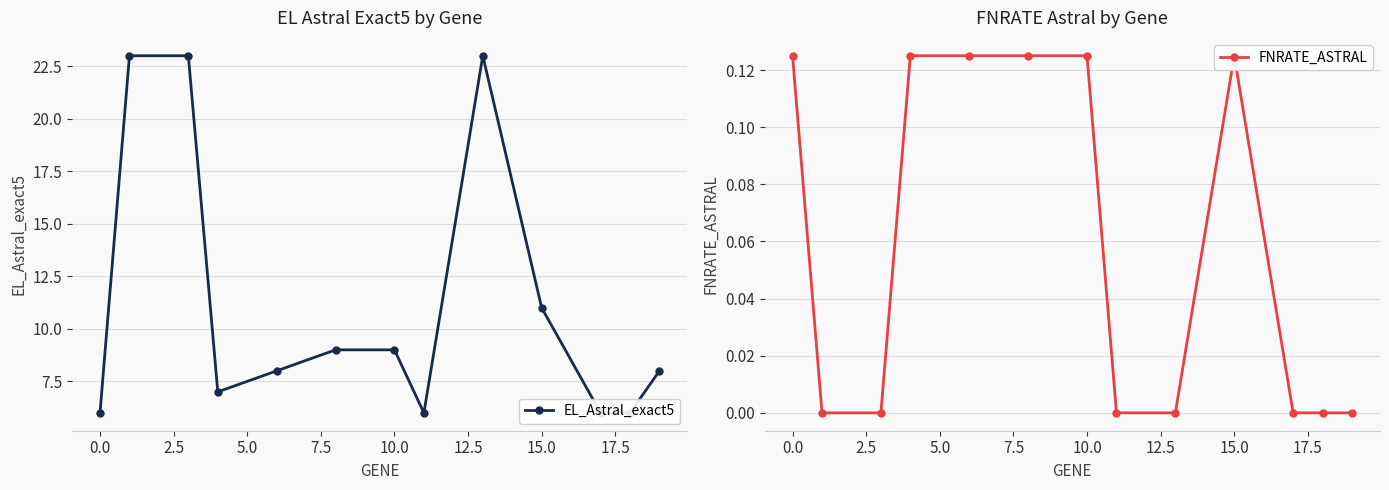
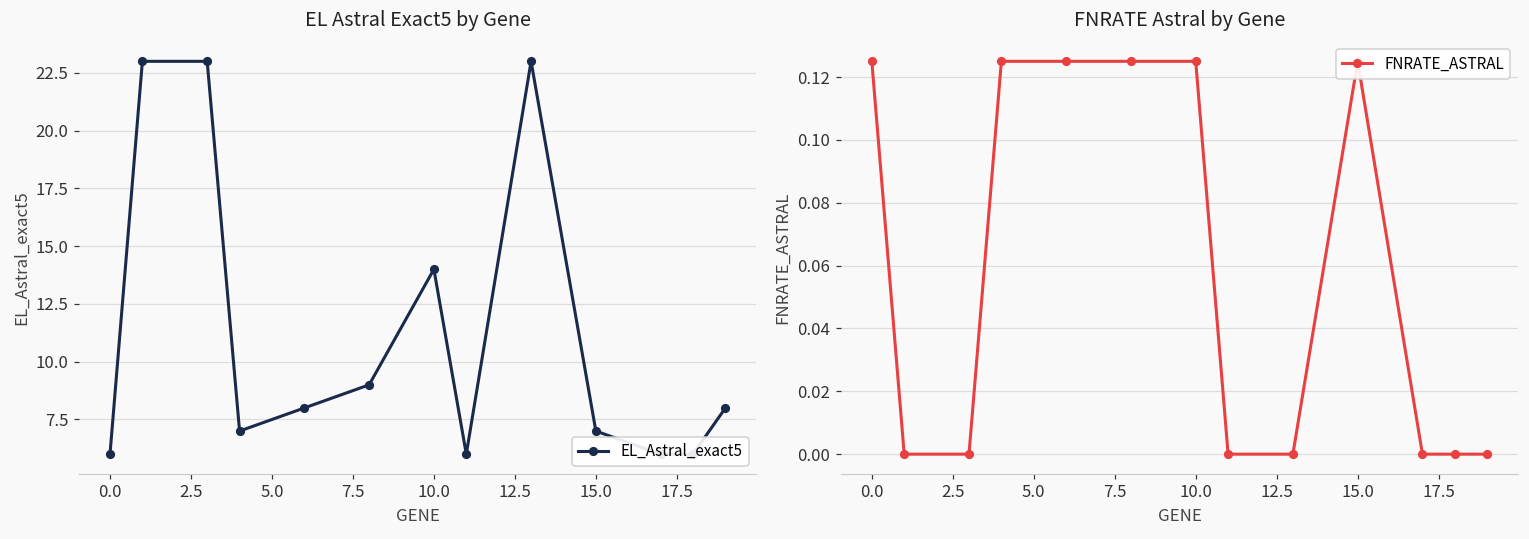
EL Astral Exact5 by Gene, 10.0: 9 -> 14
EL Astral Exact5 by Gene, 15.0: 11 -> 7
